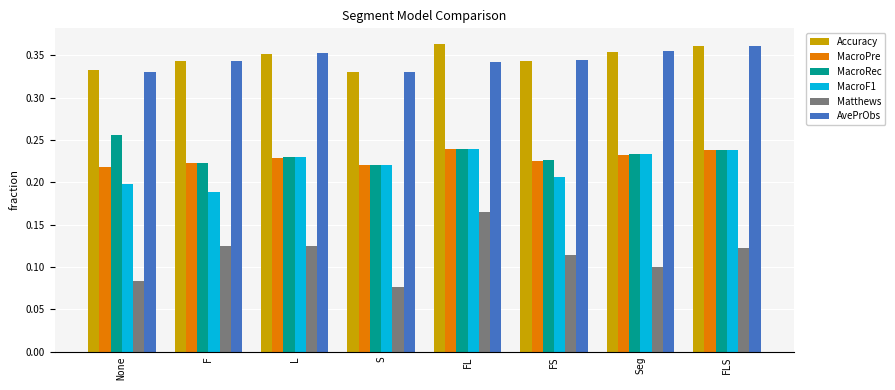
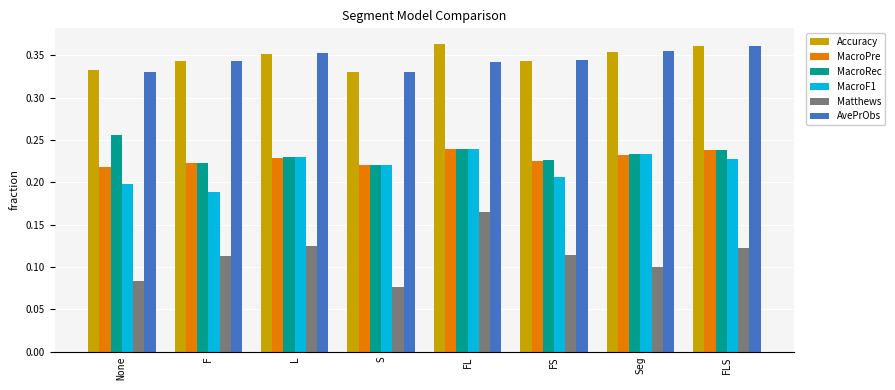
Matthews, F: 0.13 -> 0.11
MacroF1, FLS: 0.24 -> 0.23
